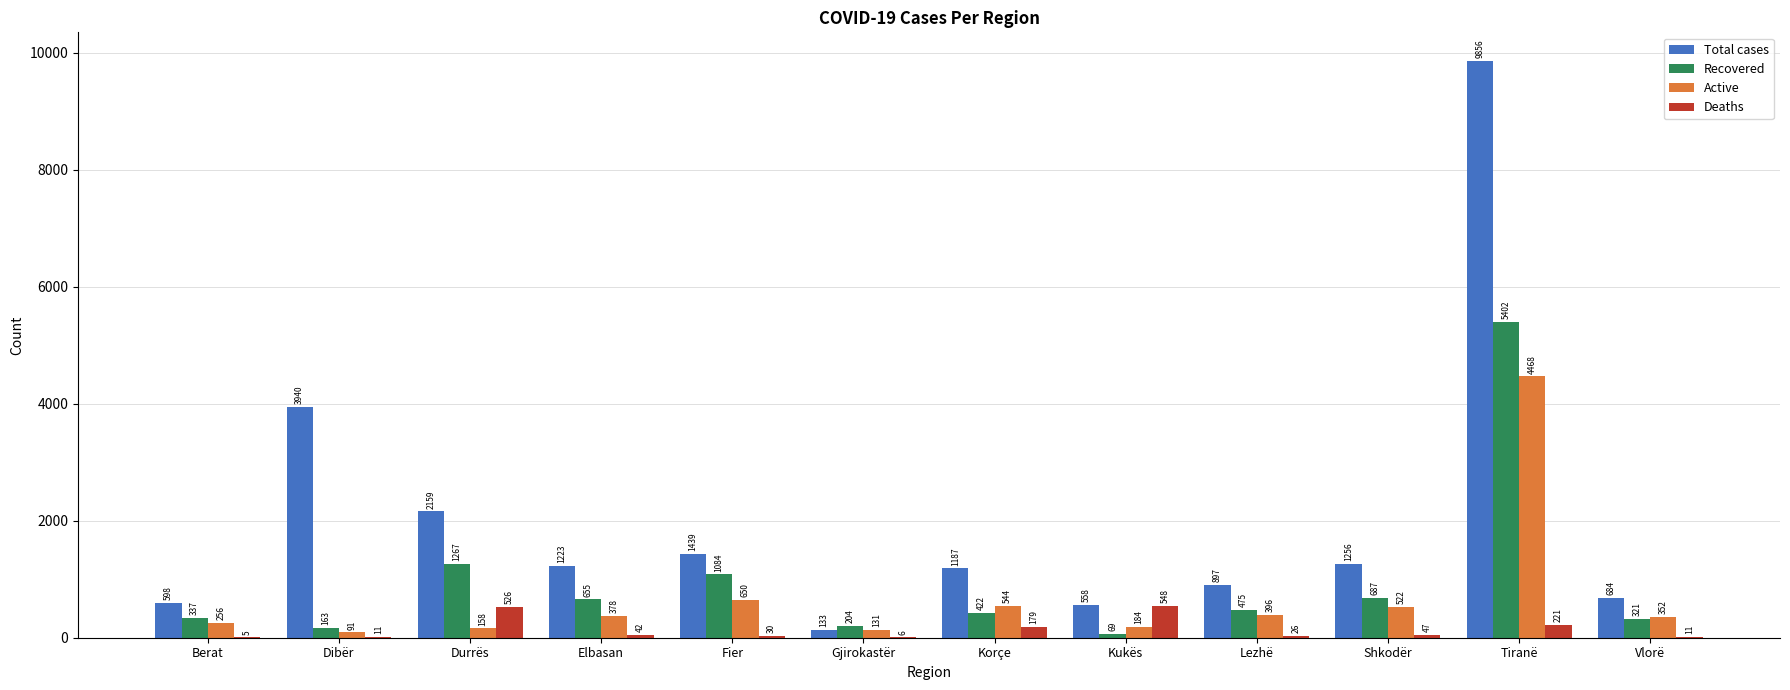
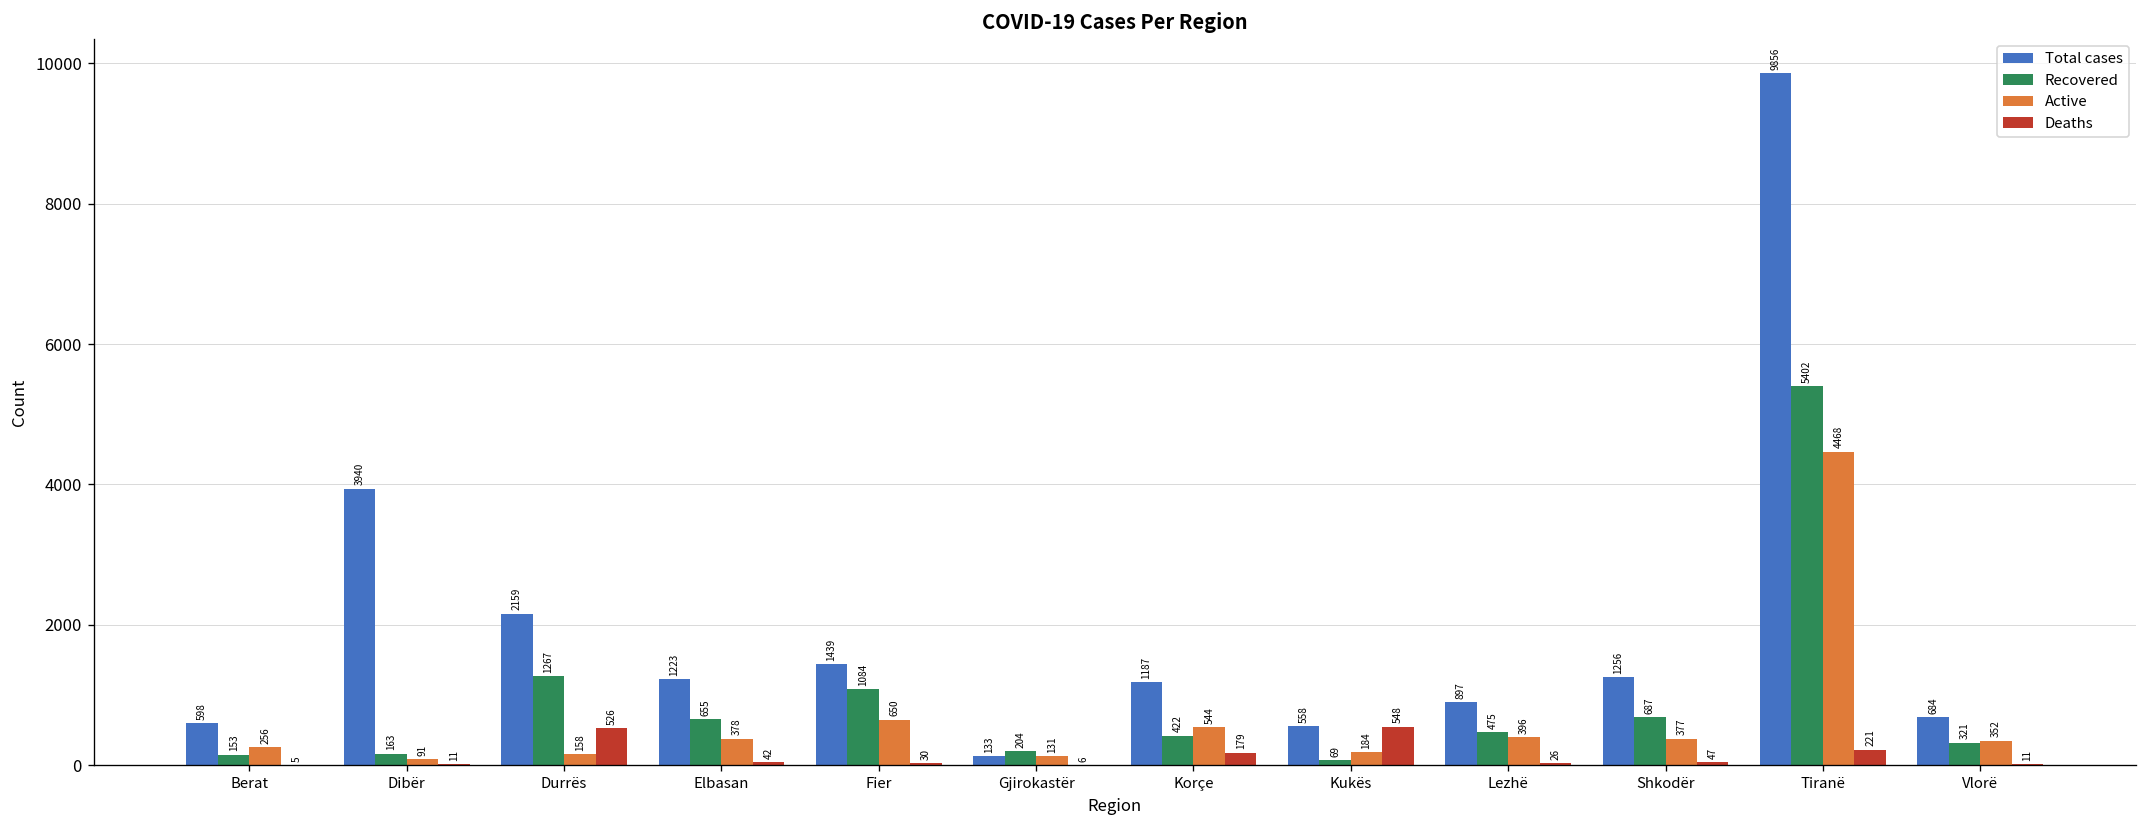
Recovered, Berat: 337 -> 153
Active, Shkodër: 522 -> 377
